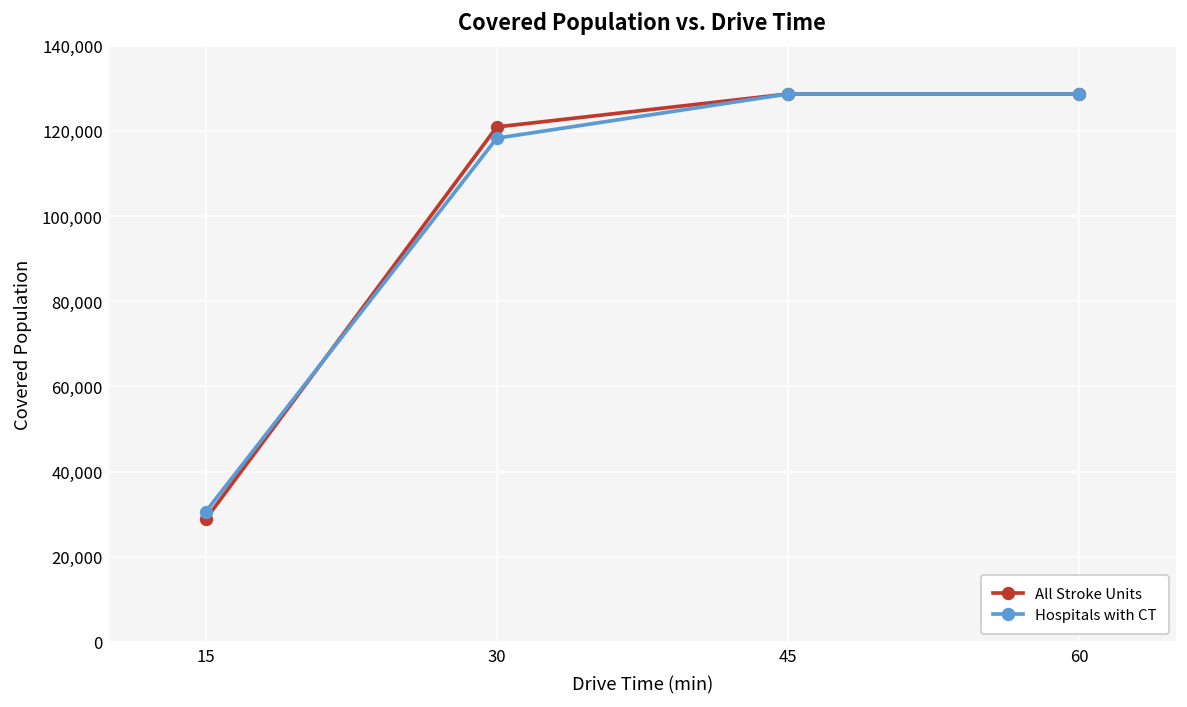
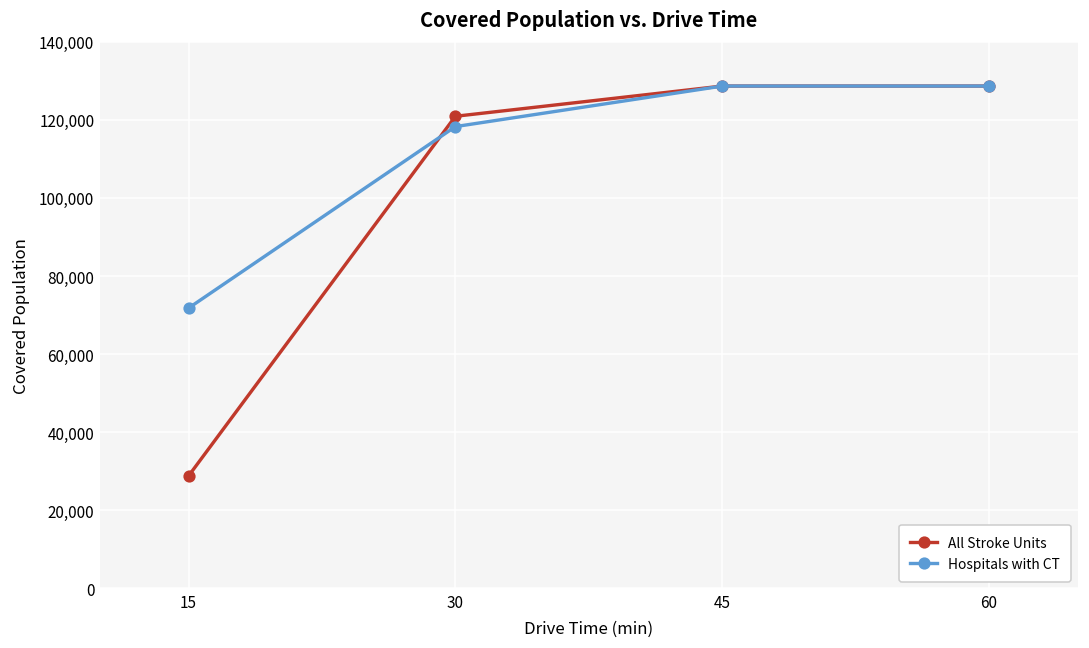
Hospitals with CT, 15: 31,000 -> 72,000
